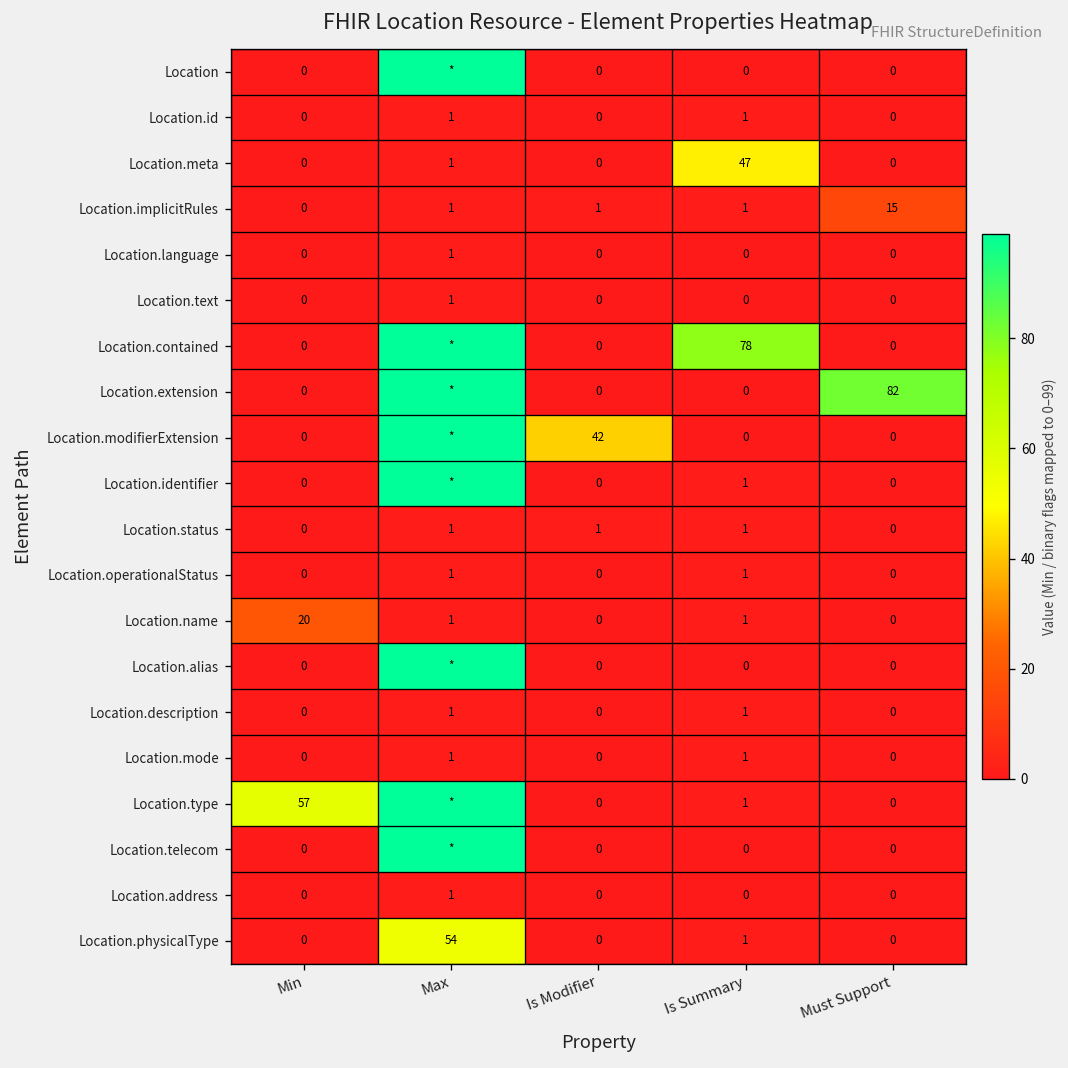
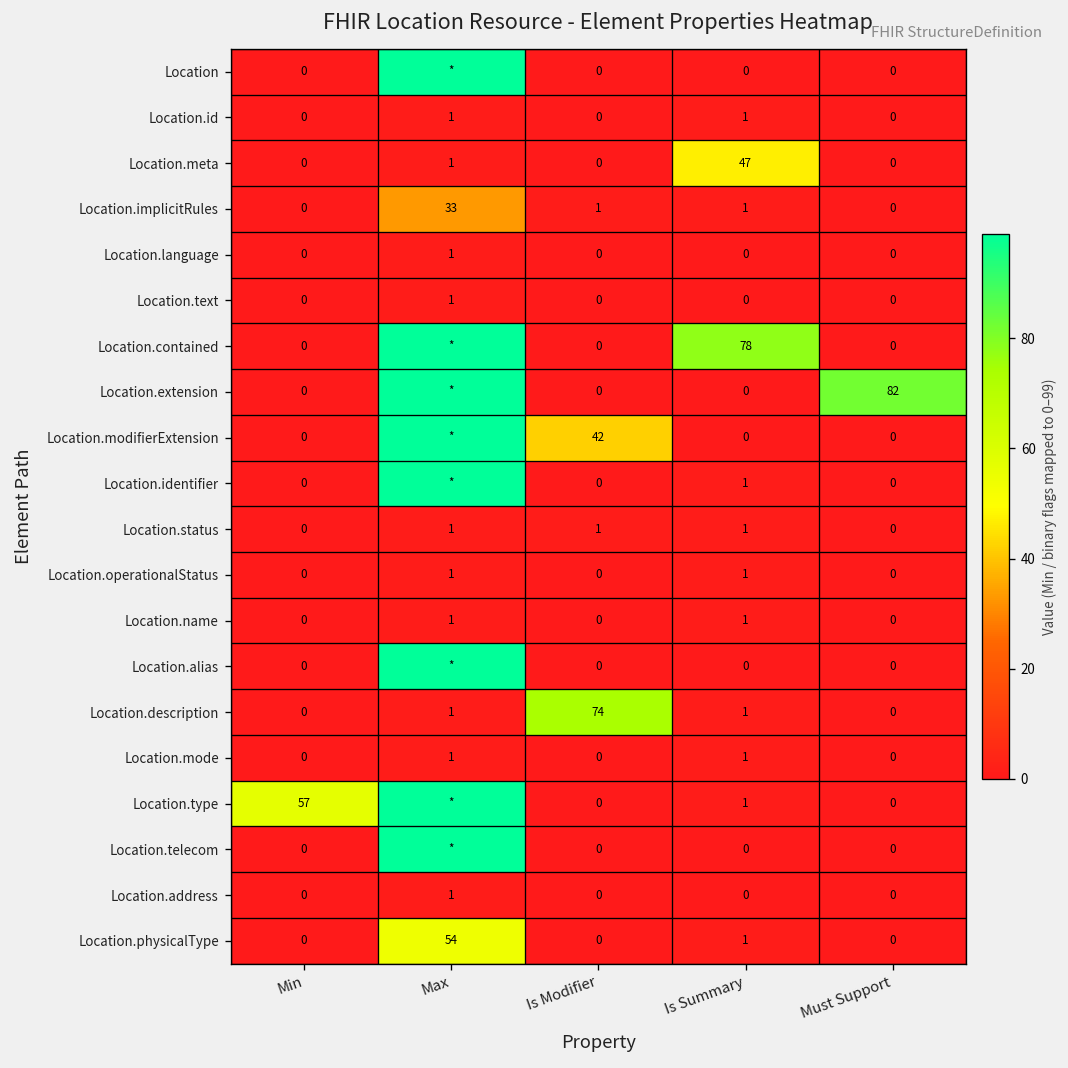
Location.implicitRules, Max: 1 -> 33
Location.implicitRules, Must Support: 15 -> 0
Location.name, Min: 20 -> 0
Location.description, Is Modifier: 0 -> 74
